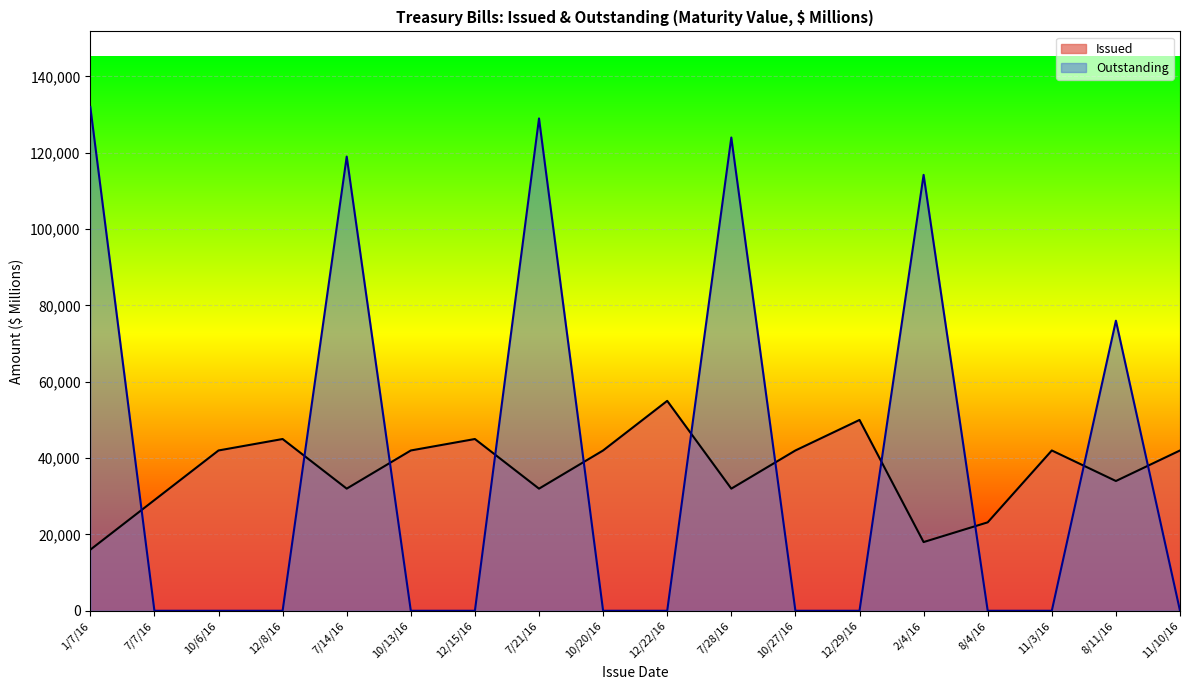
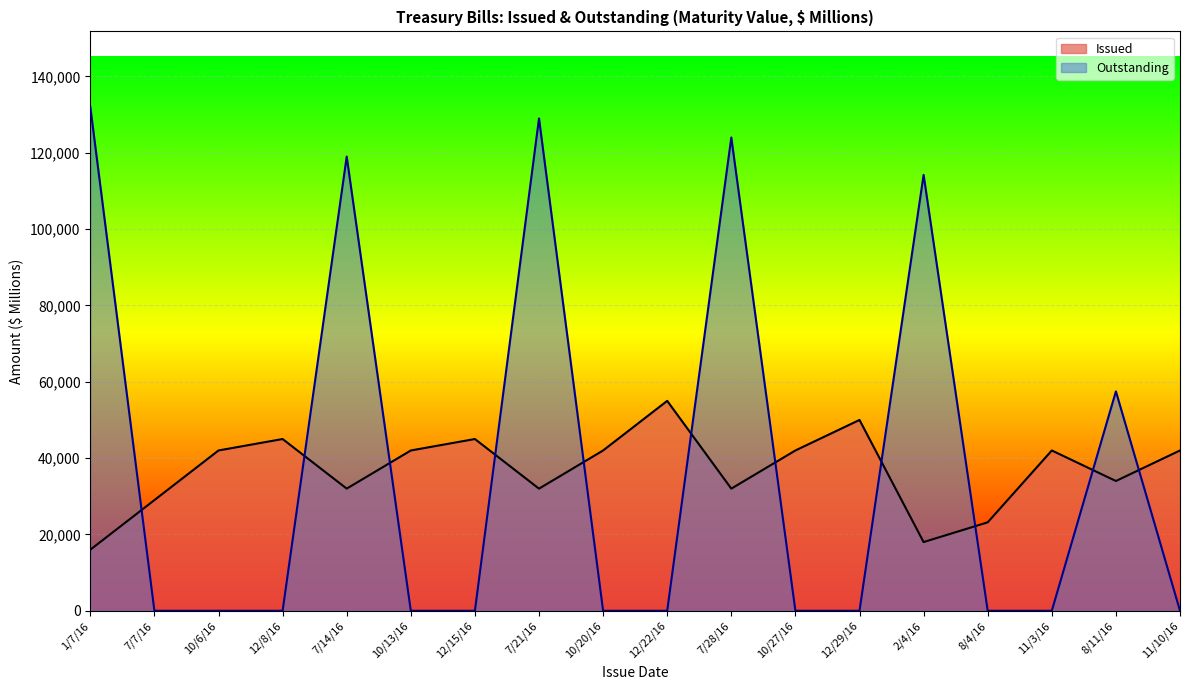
Outstanding, 8/11/16: 76,000 -> 57,000
